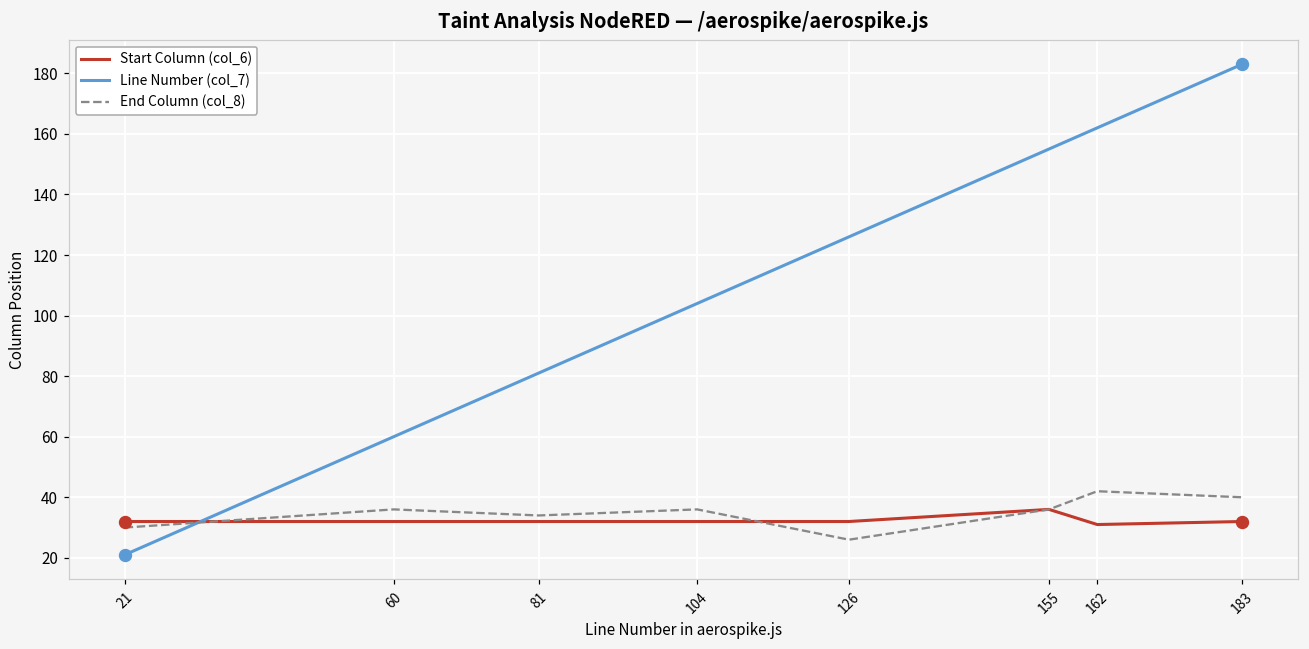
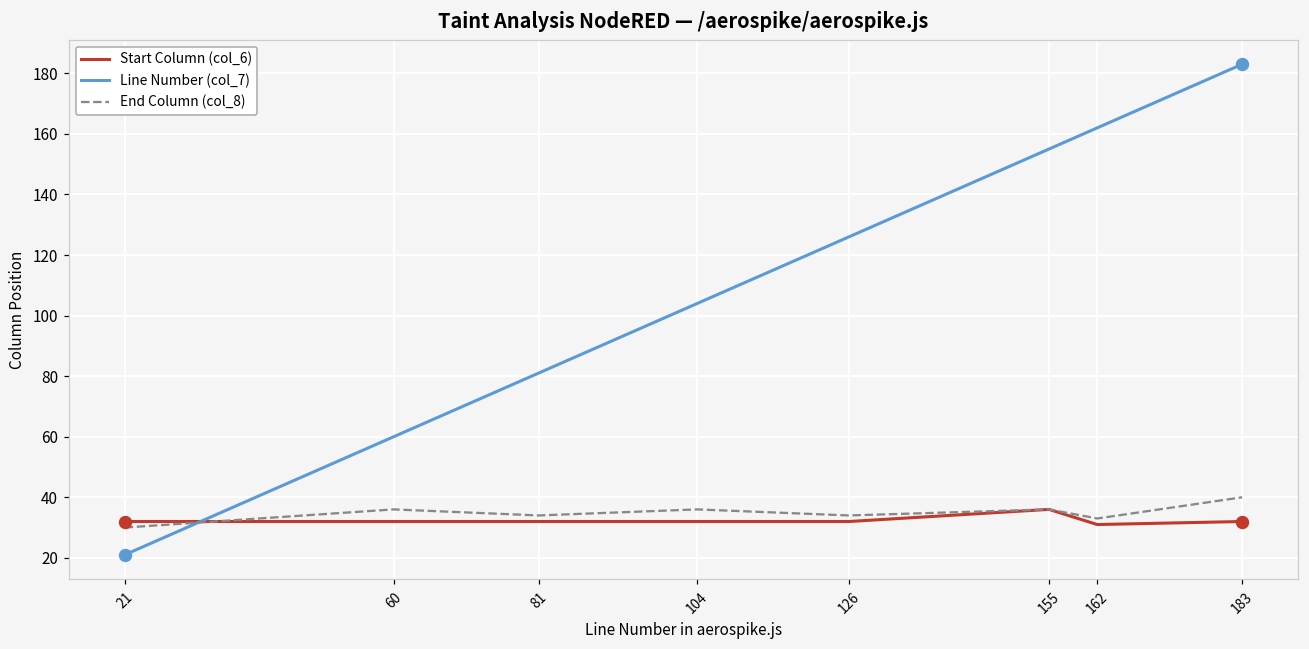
End Column (col_8), 126: 26 -> 34
End Column (col_8), 162: 42 -> 33
